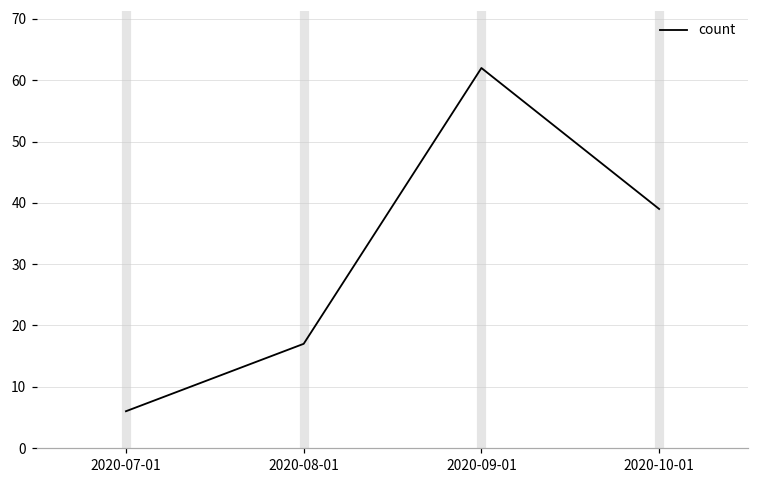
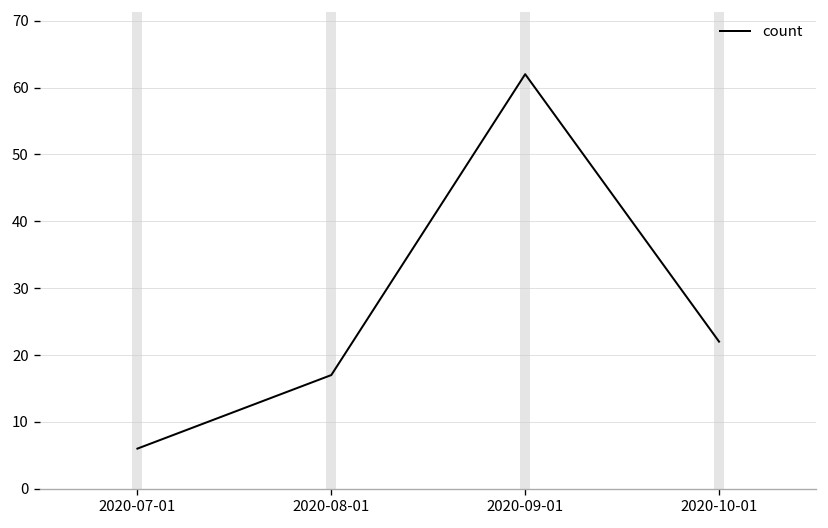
2020-10-01: 39 -> 22
